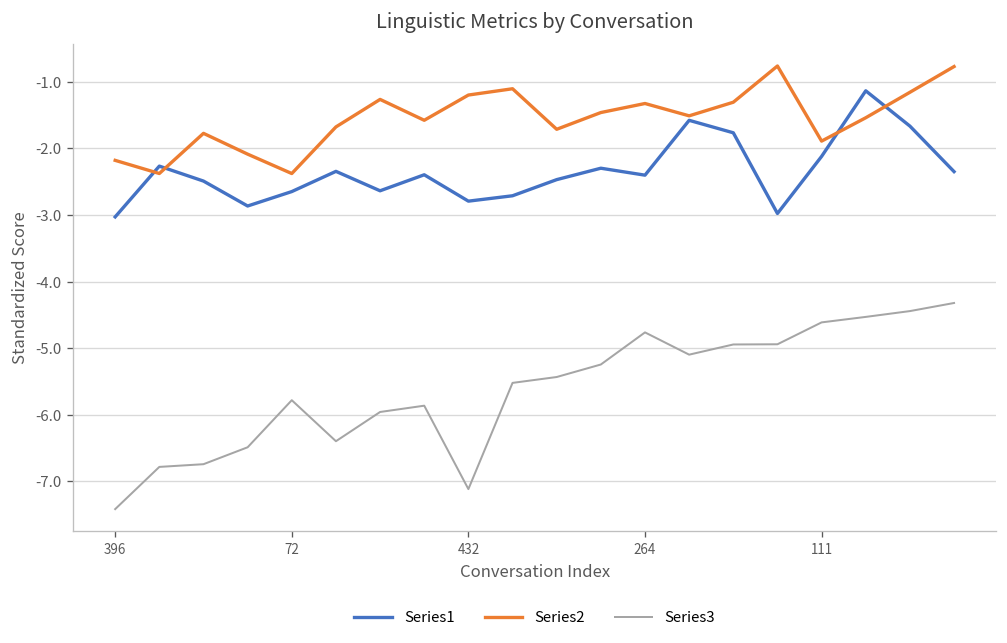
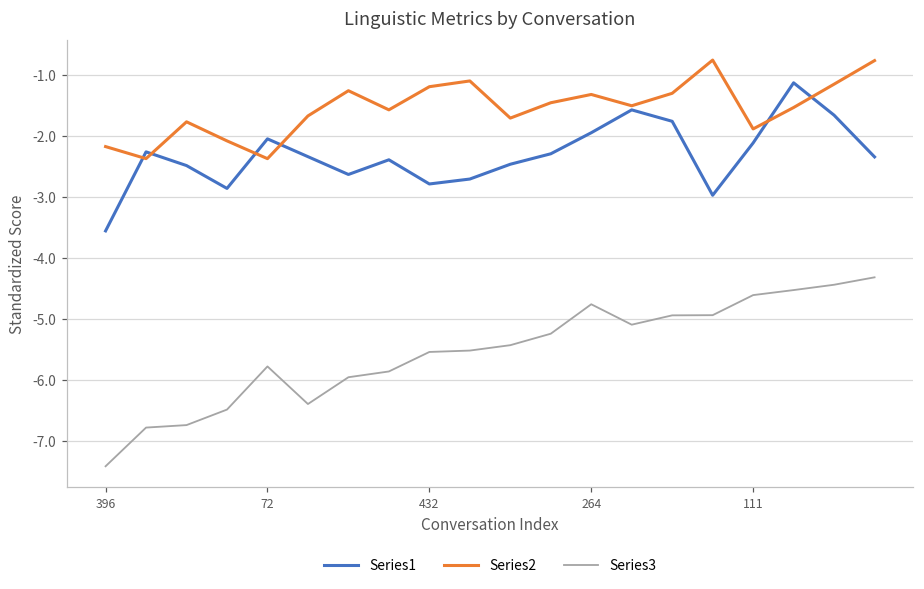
Series1, 396: -3.0 -> -3.6
Series1, 72: -2.6 -> -2.1
Series3, 432: -7.1 -> -5.5
Series1, 264: -2.4 -> -2.0
